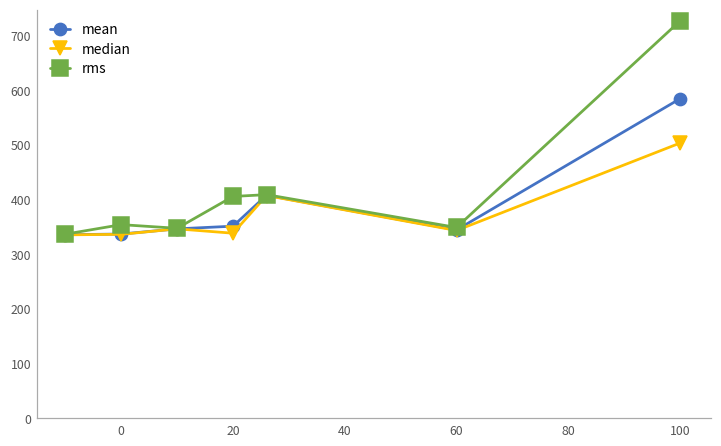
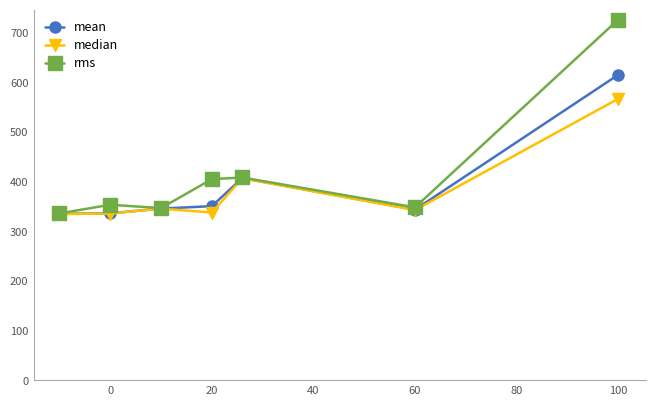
mean, 100: 580 -> 620
median, 100: 500 -> 570
